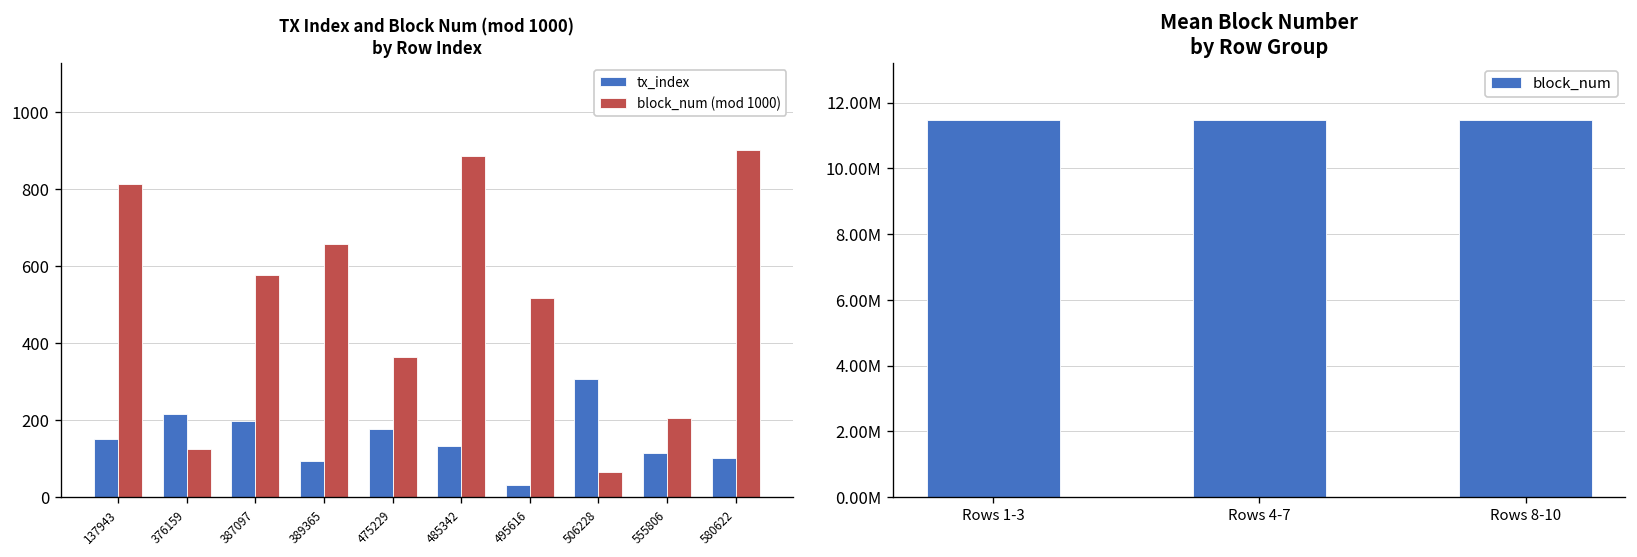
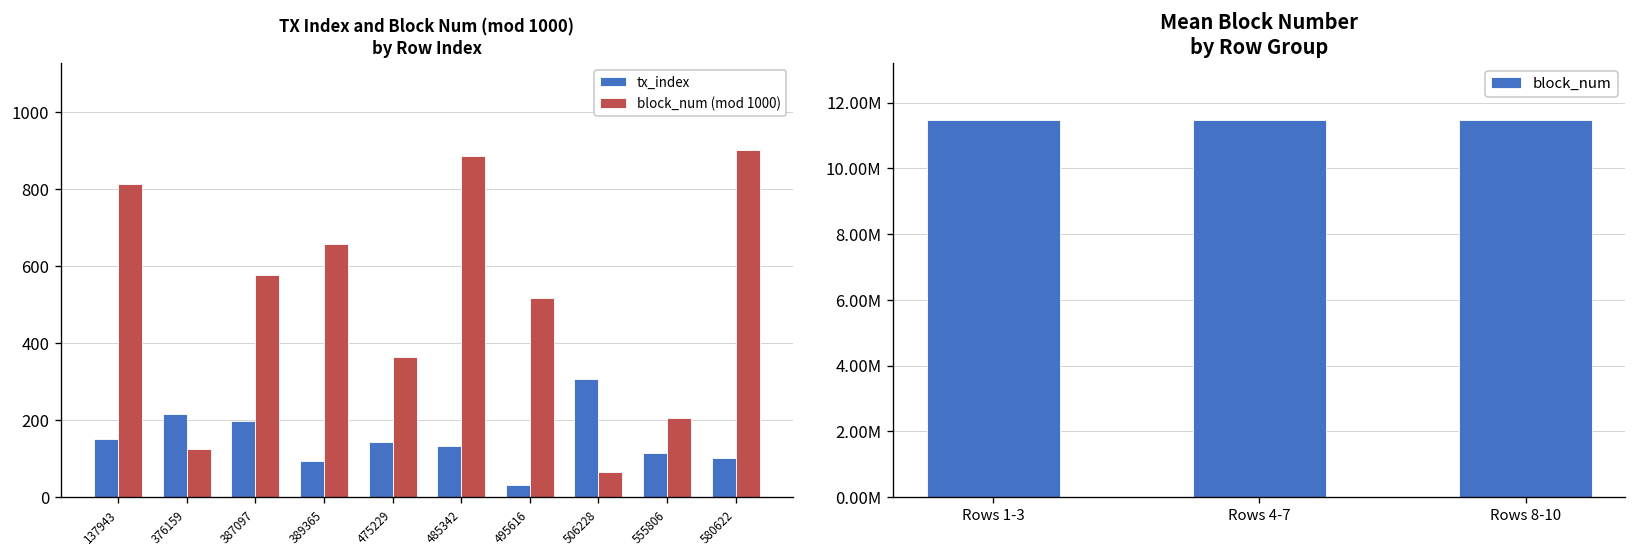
TX Index and Block Num (mod 1000) by Row Index, tx_index, 475229: 180 -> 140
